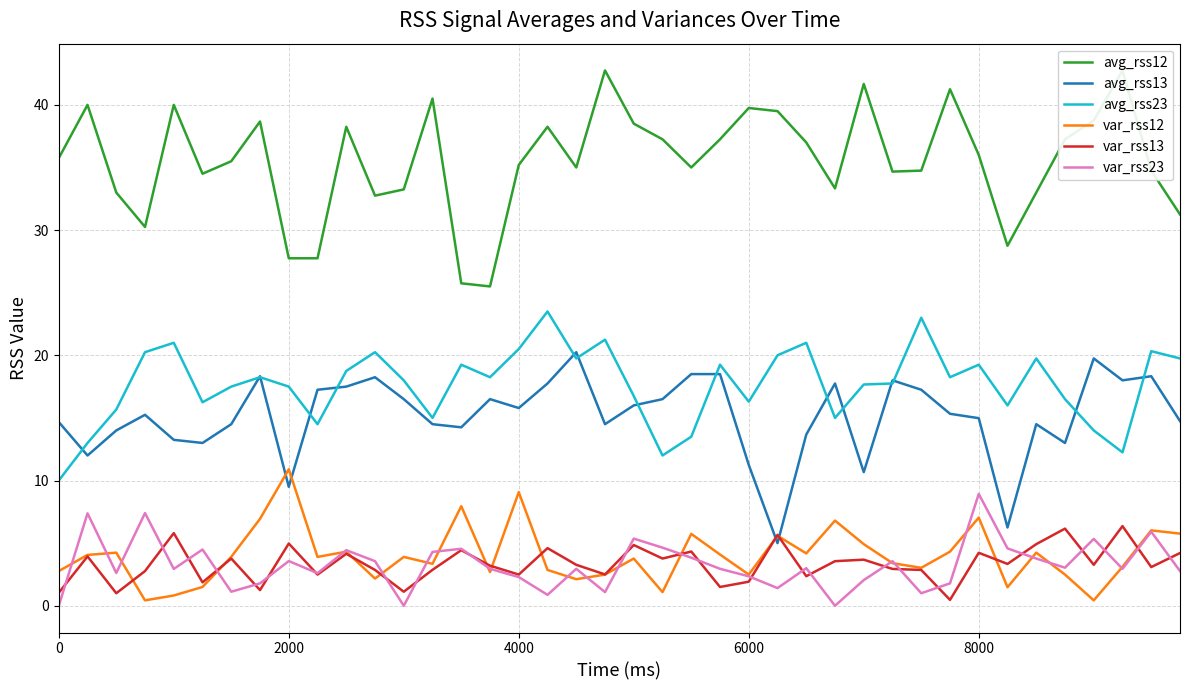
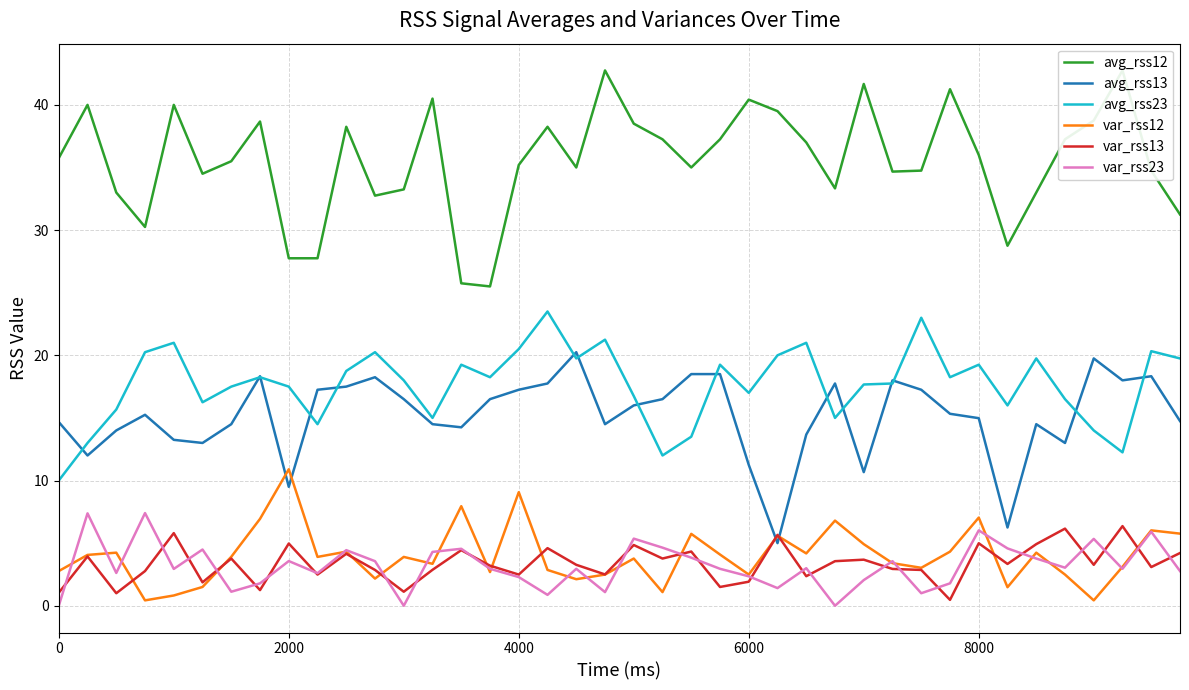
avg_rss13, 4000: 15.8 -> 17.3
avg_rss12, 6000: 39.8 -> 40.4
avg_rss23, 6000: 16.3 -> 17.0
var_rss13, 8000: 4.2 -> 5.0
var_rss23, 8000: 8.9 -> 6.0
